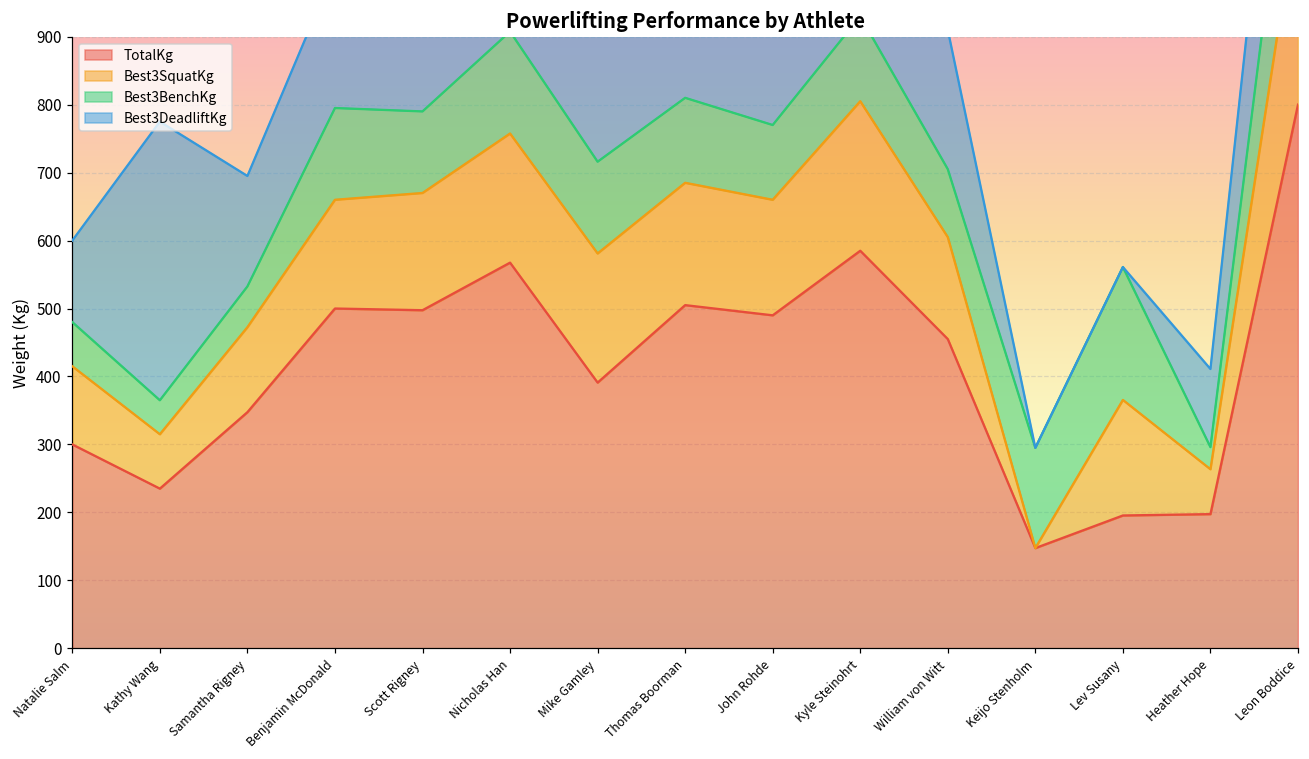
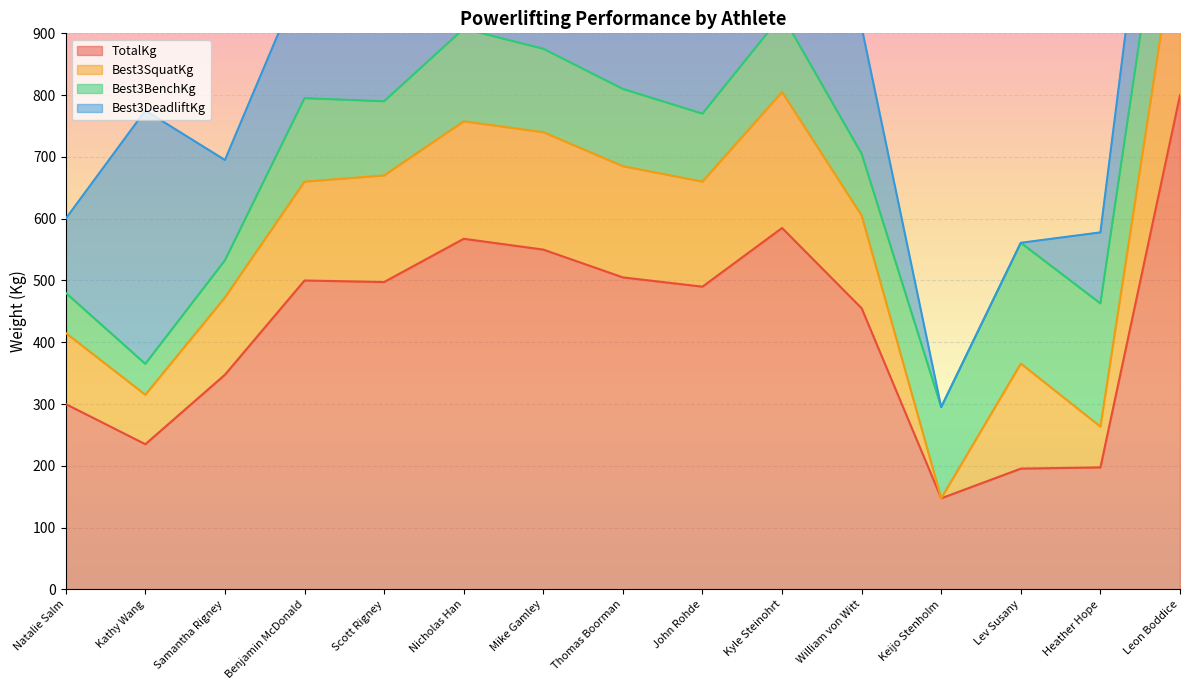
TotalKg, Mike Gamley: 390 -> 550
Best3BenchKg, Heather Hope: 30 -> 200
